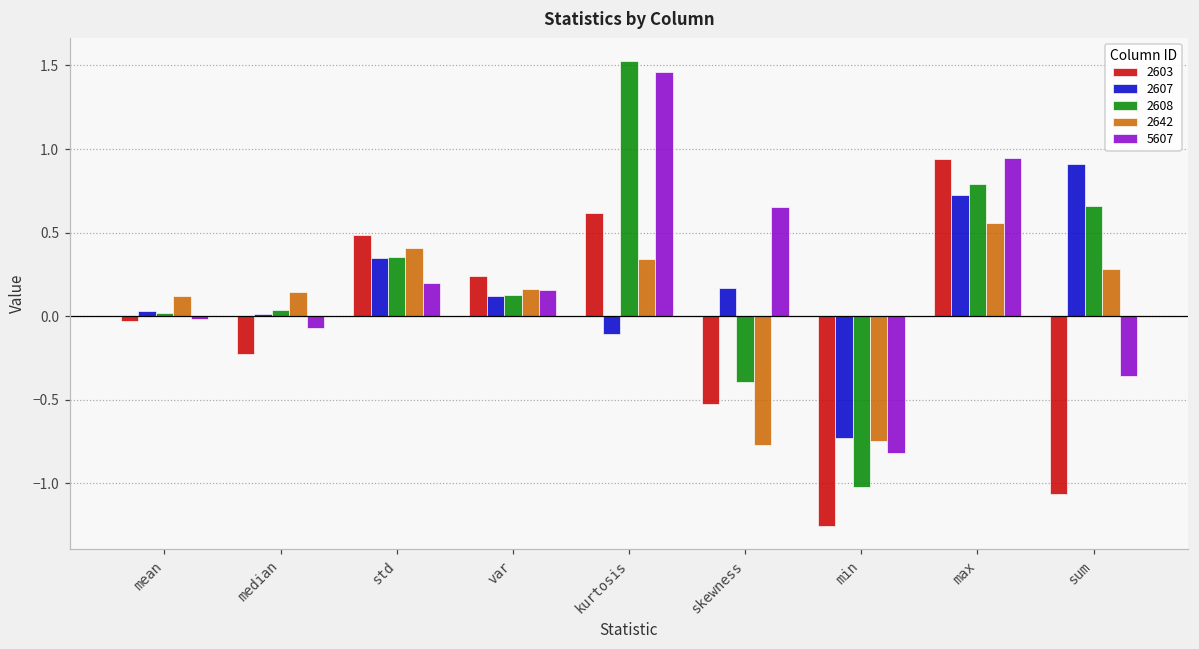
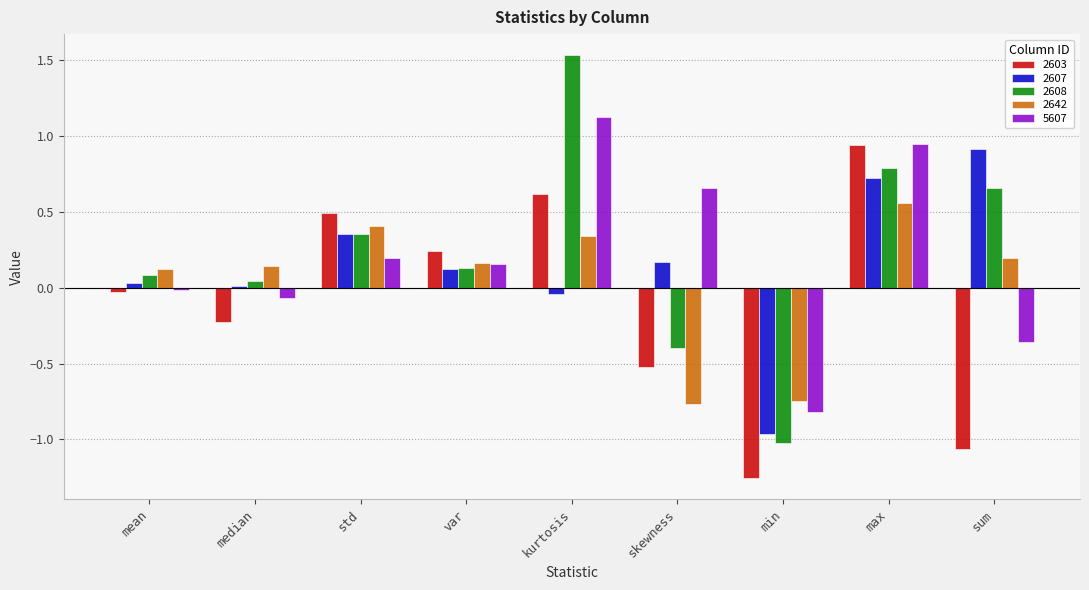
2608, mean: 0.02 -> 0.08
2607, kurtosis: -0.11 -> -0.05
5607, kurtosis: 1.46 -> 1.12
2607, min: -0.73 -> -0.97
2642, sum: 0.28 -> 0.19
